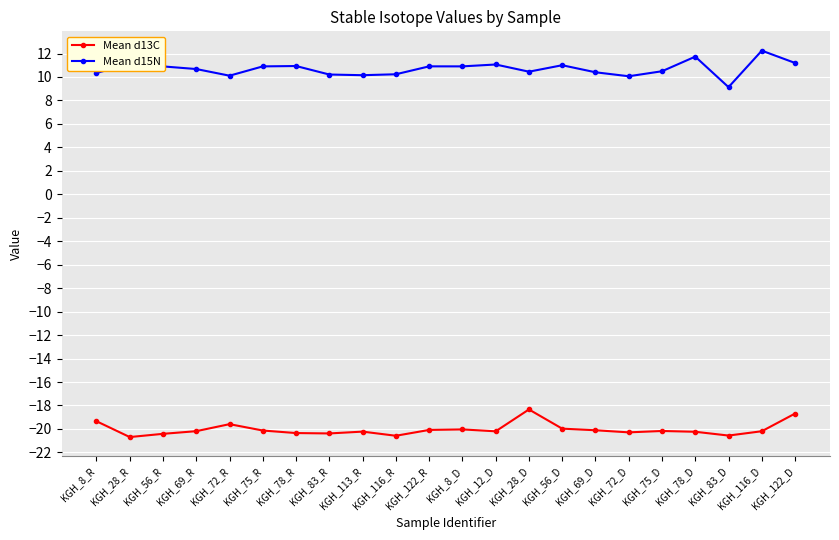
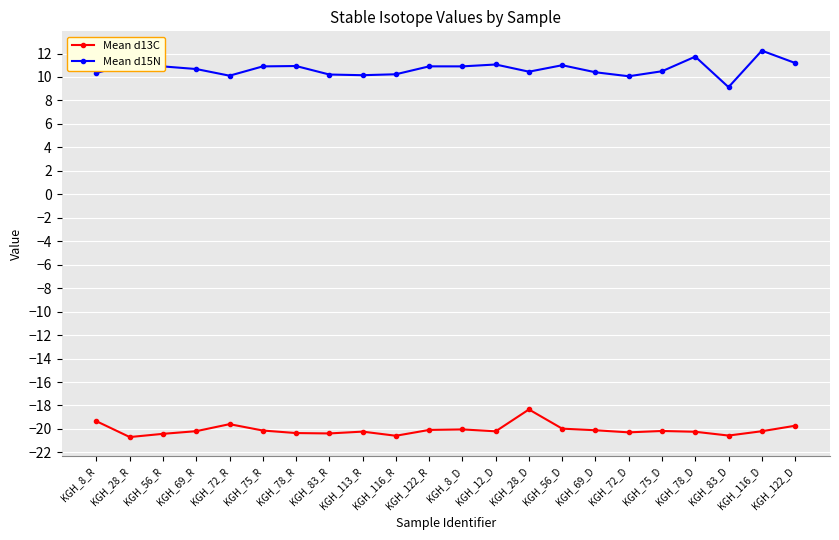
Mean d13C, KGH_122_D: -18.7 -> -19.7
